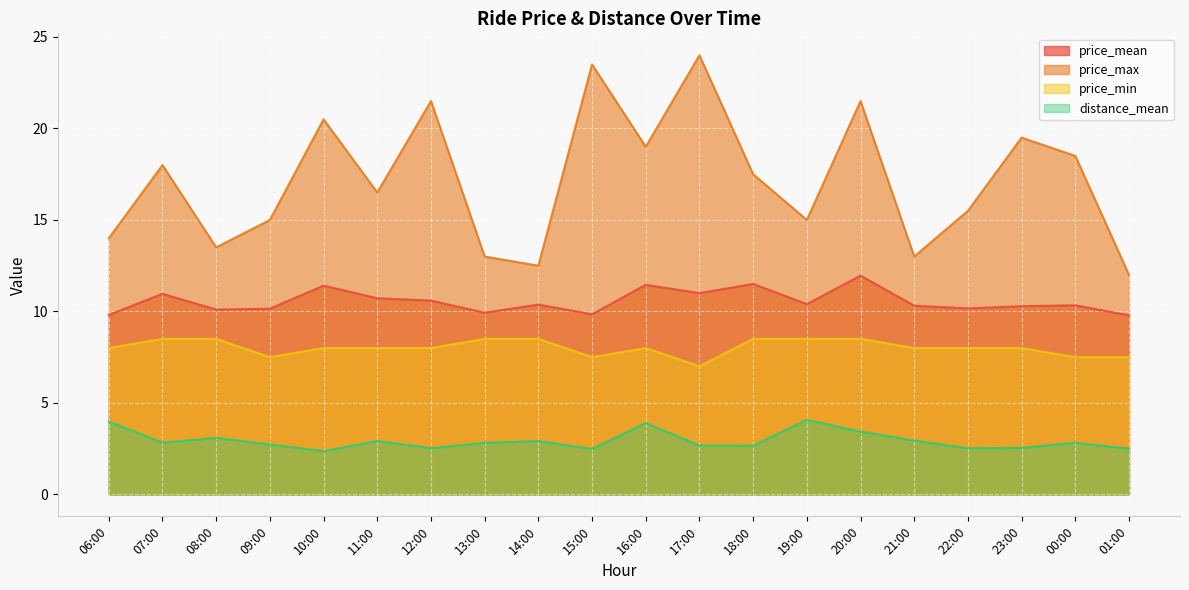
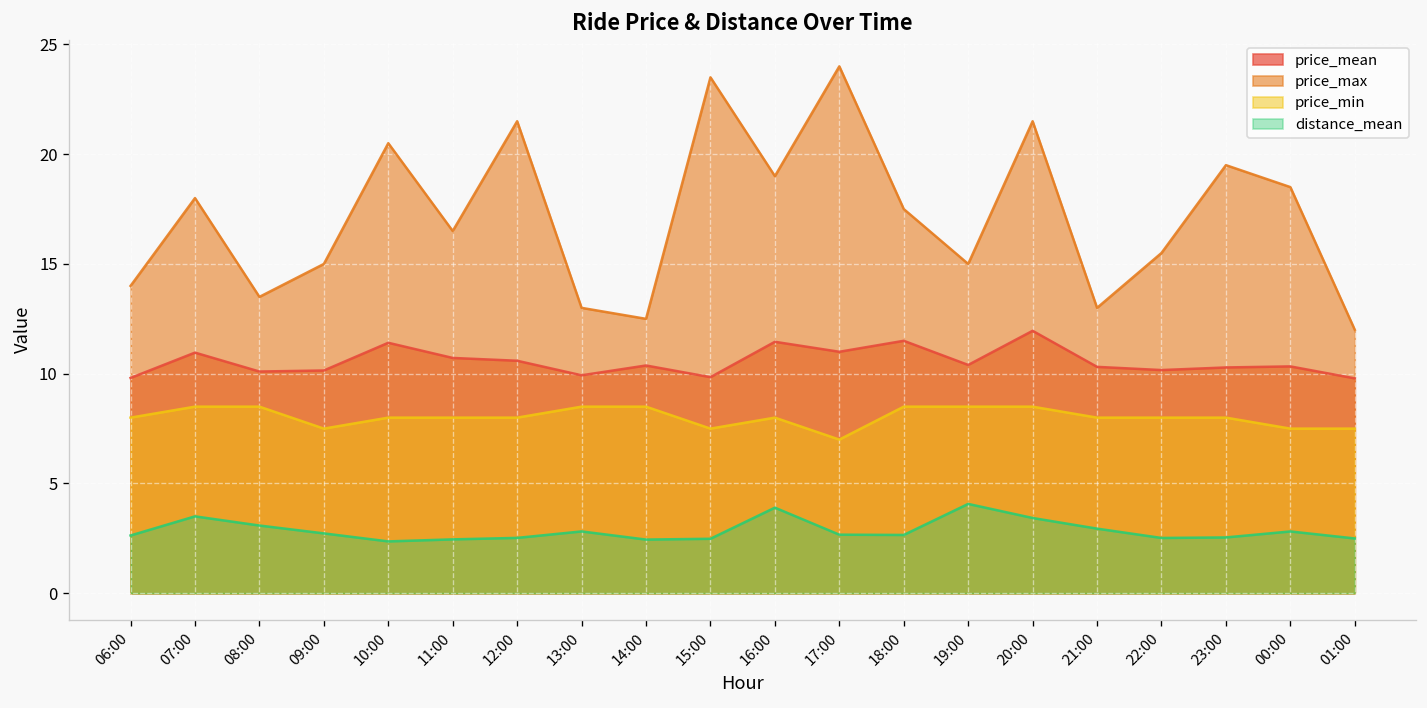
distance_mean, 06:00: 4.0 -> 2.6
distance_mean, 07:00: 2.8 -> 3.5
distance_mean, 11:00: 2.9 -> 2.5
distance_mean, 14:00: 2.9 -> 2.4
